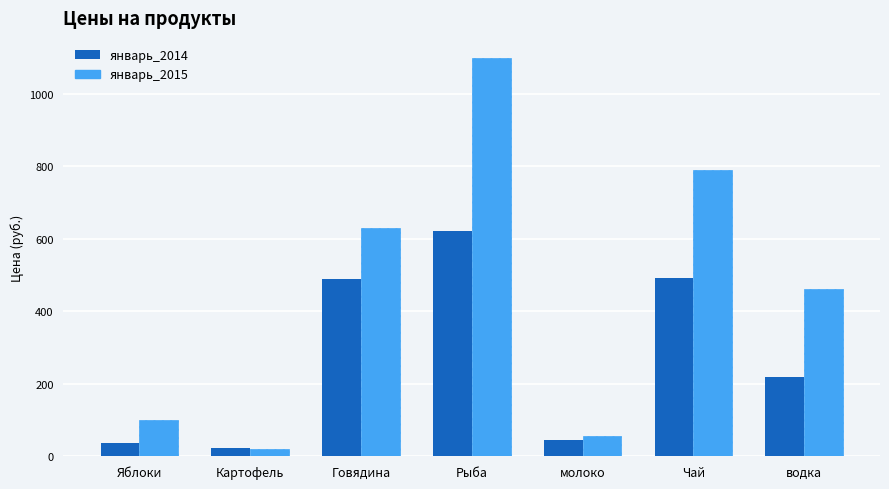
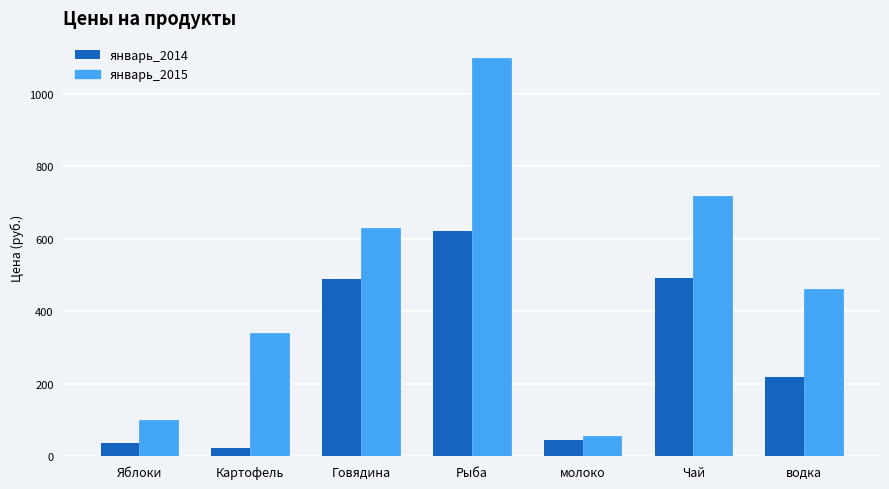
январь_2015, Картофель: 20 -> 340
январь_2015, Чай: 790 -> 720
